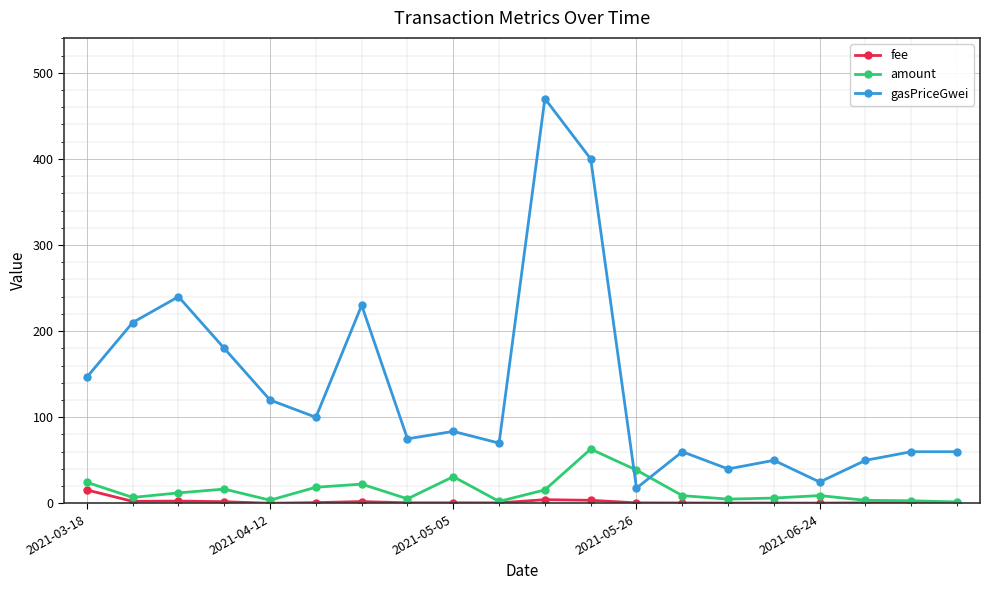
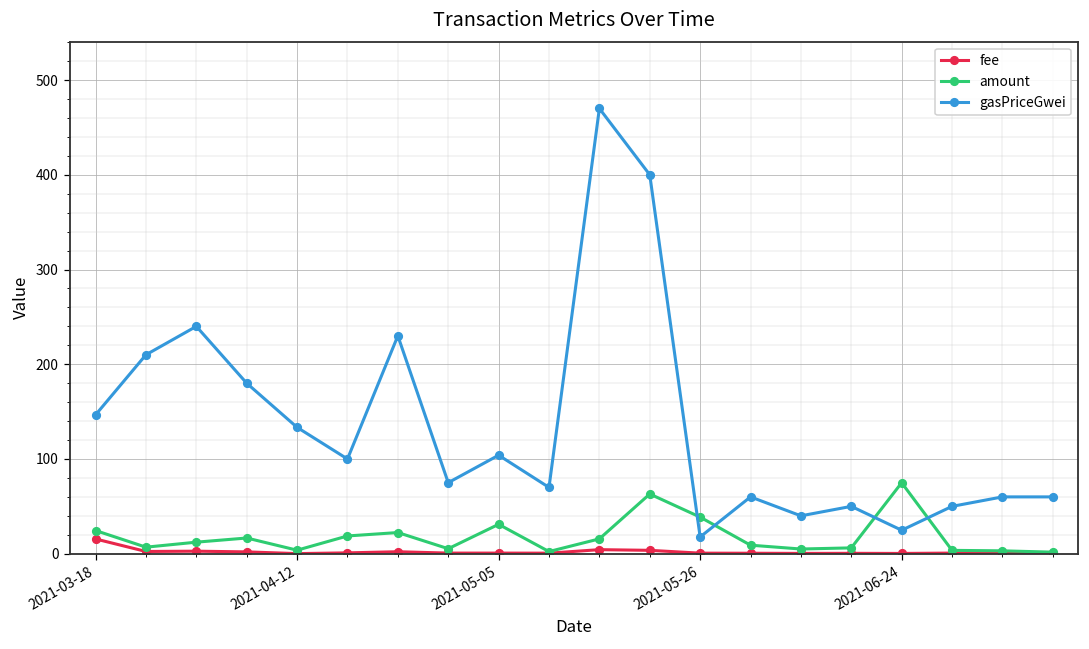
gasPriceGwei, 2021-04-12: 120 -> 130
gasPriceGwei, 2021-05-05: 80 -> 100
amount, 2021-06-24: 10 -> 70
